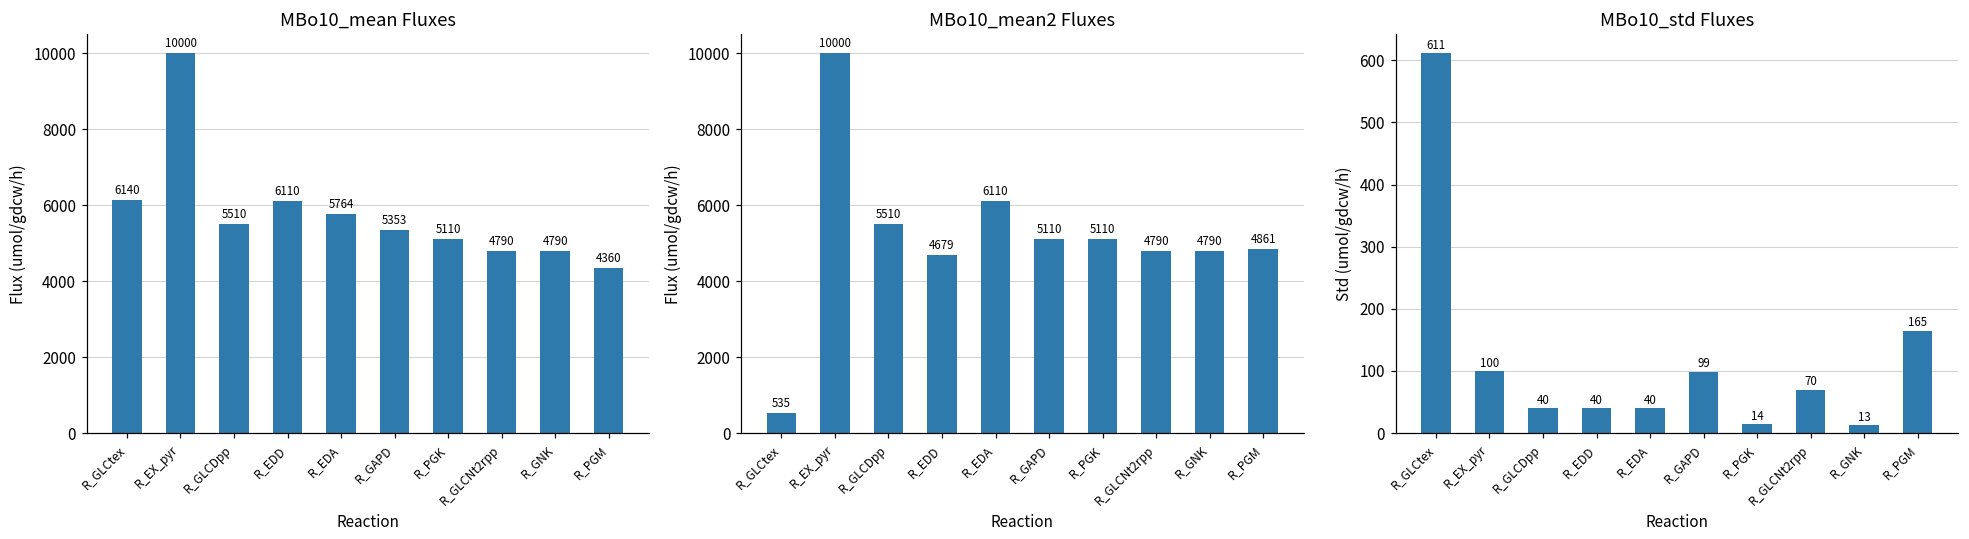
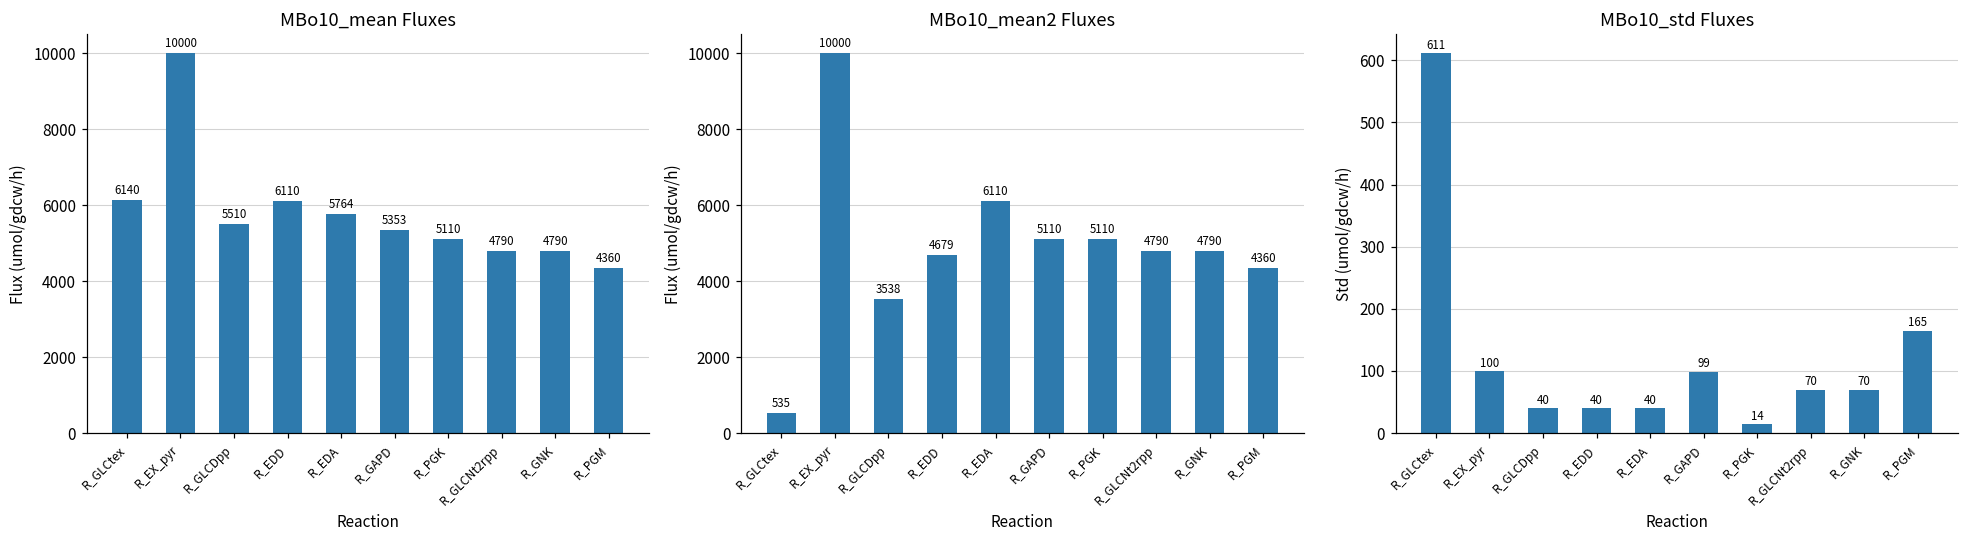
MBo10_mean2 Fluxes, R_GLCDpp: 5510 -> 3538
MBo10_mean2 Fluxes, R_PGM: 4861 -> 4360
MBo10_std Fluxes, R_GNK: 13 -> 70
